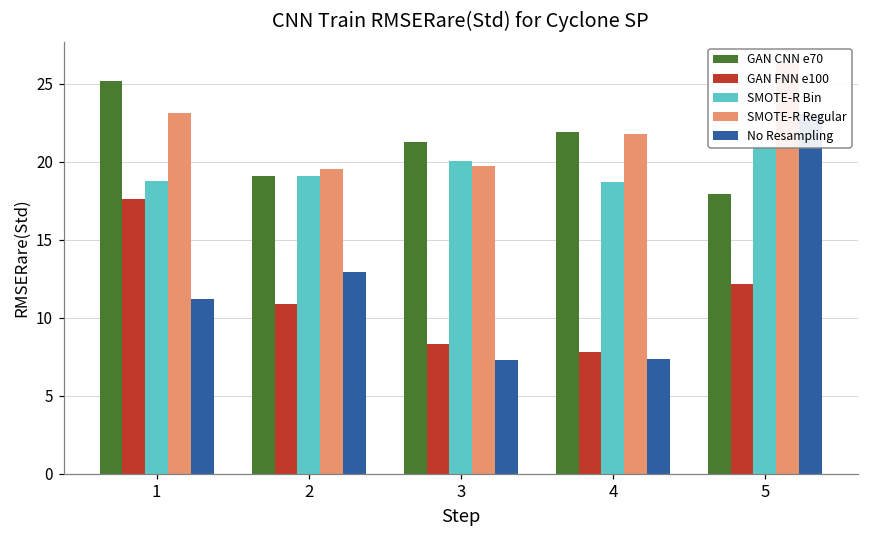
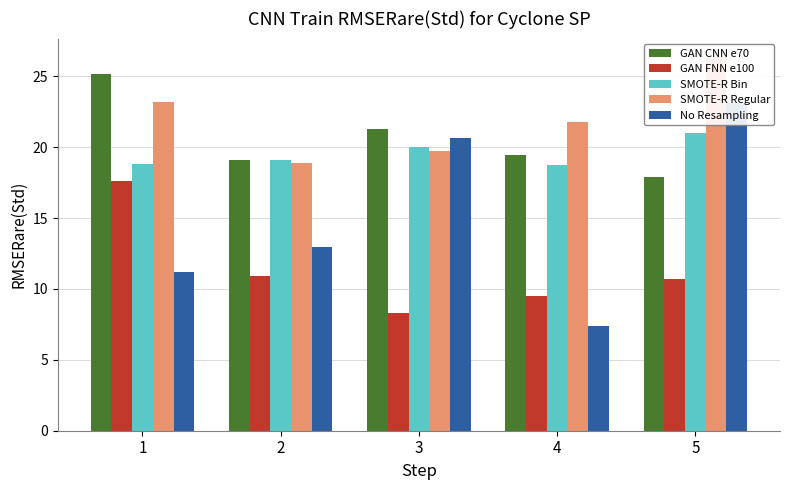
SMOTE-R Regular, 2: 19.5 -> 18.9
No Resampling, 3: 7.3 -> 20.6
GAN CNN e70, 4: 21.9 -> 19.4
GAN FNN e100, 4: 7.8 -> 9.5
GAN FNN e100, 5: 12.2 -> 10.7
